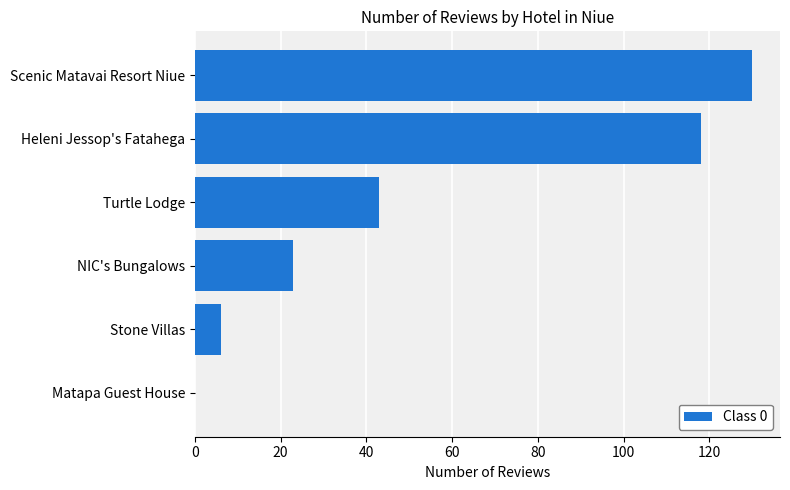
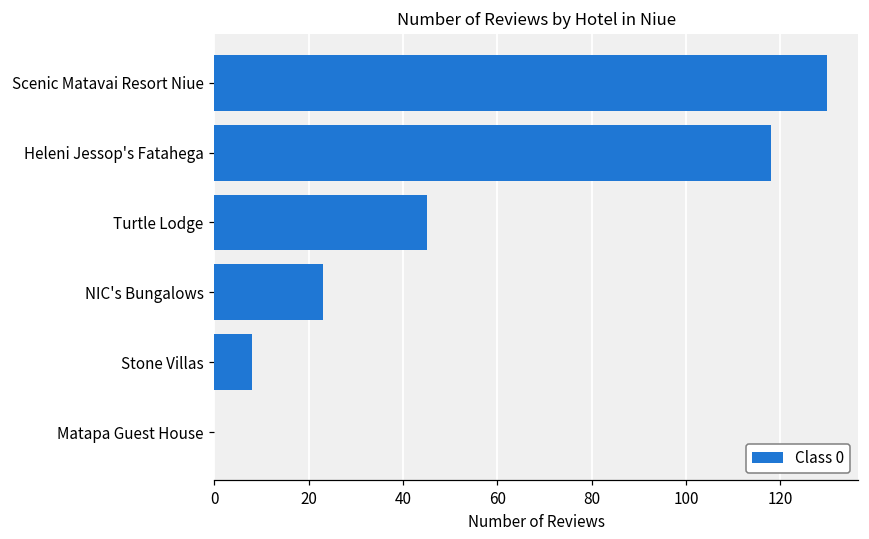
Turtle Lodge: 43 -> 45
Stone Villas: 6 -> 8
